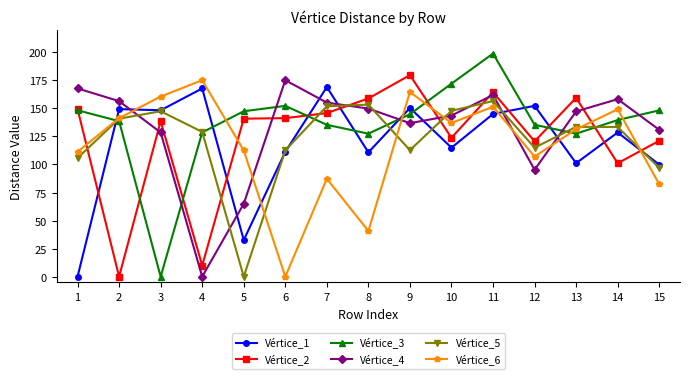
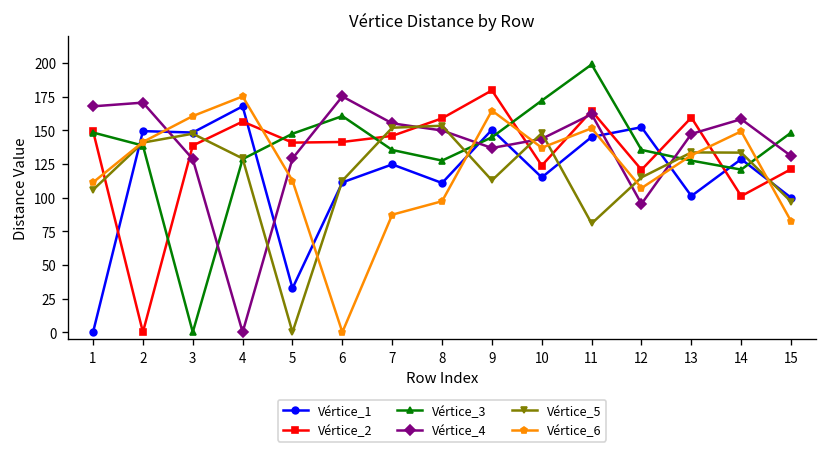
Vértice_4, 2: 156 -> 171
Vértice_2, 4: 10 -> 156
Vértice_4, 5: 65 -> 129
Vértice_3, 6: 152 -> 161
Vértice_1, 7: 169 -> 125
Vértice_6, 8: 41 -> 97
Vértice_5, 11: 157 -> 81
Vértice_3, 14: 140 -> 121
